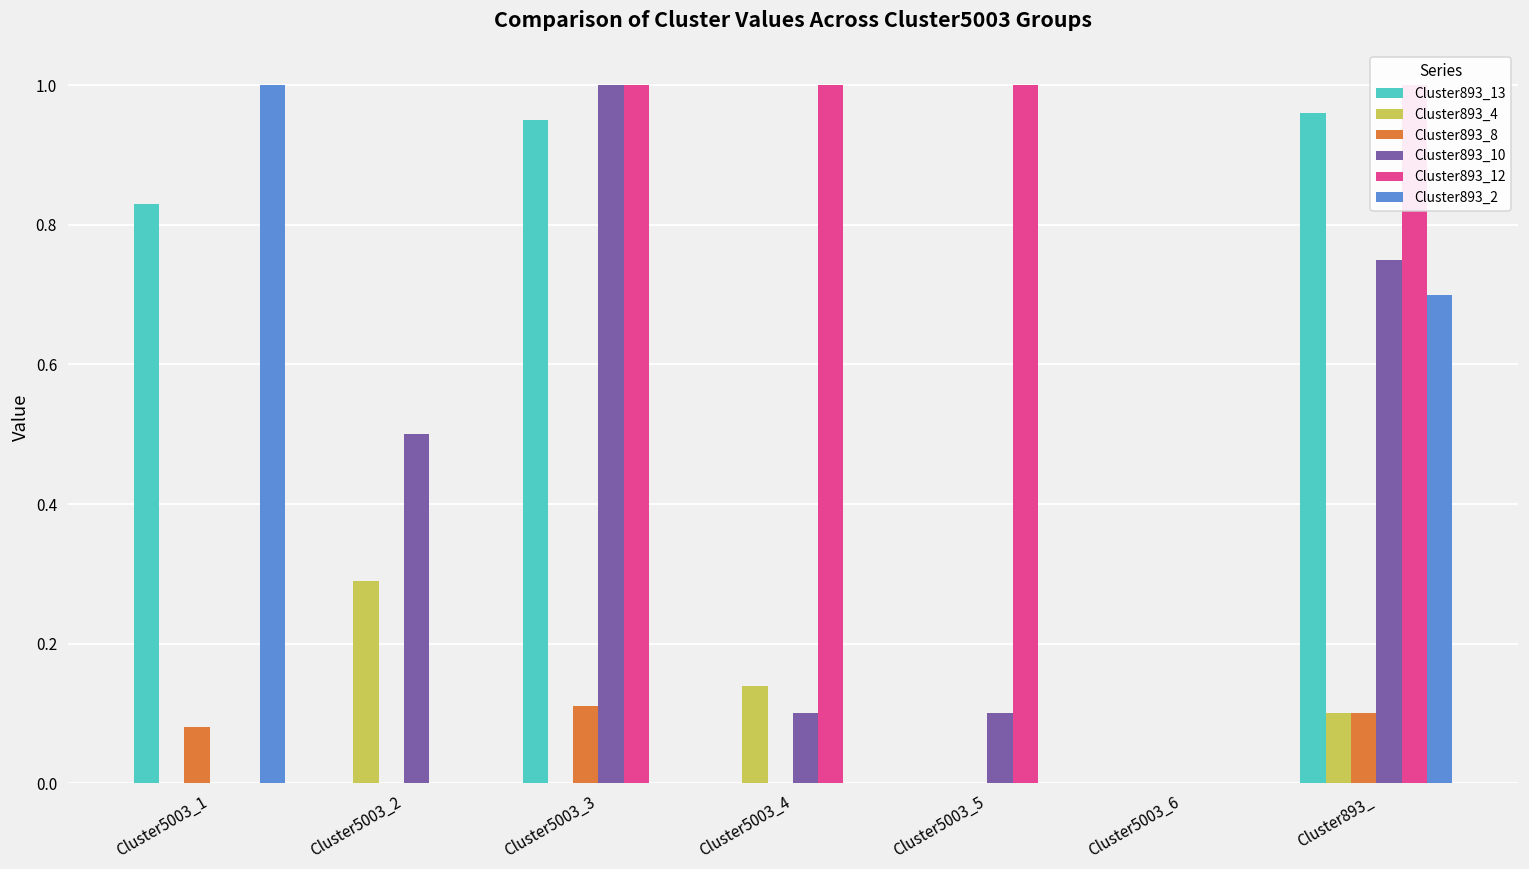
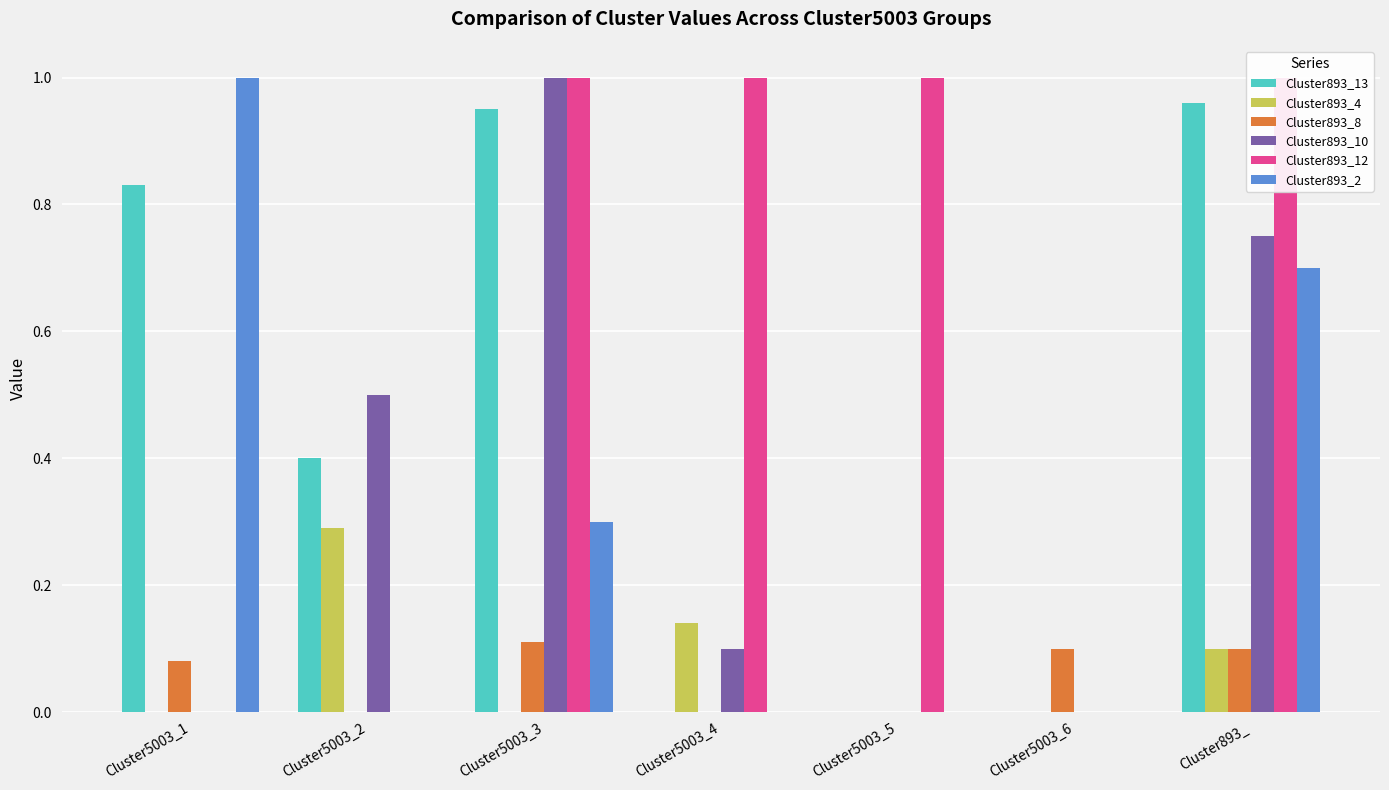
Cluster893_13, Cluster5003_2: 0.0 -> 0.4
Cluster893_2, Cluster5003_3: 0.0 -> 0.3
Cluster893_10, Cluster5003_5: 0.1 -> 0.0
Cluster893_8, Cluster5003_6: 0.0 -> 0.1
